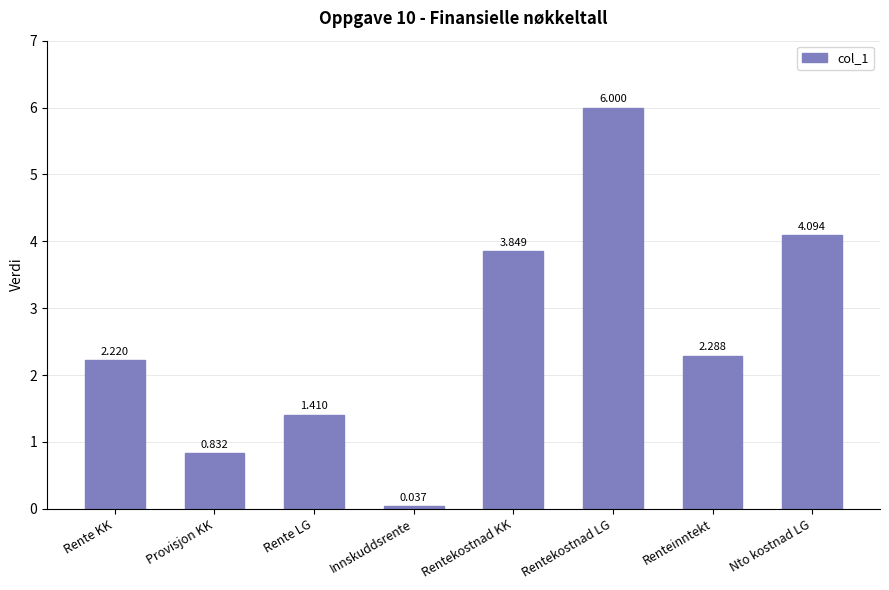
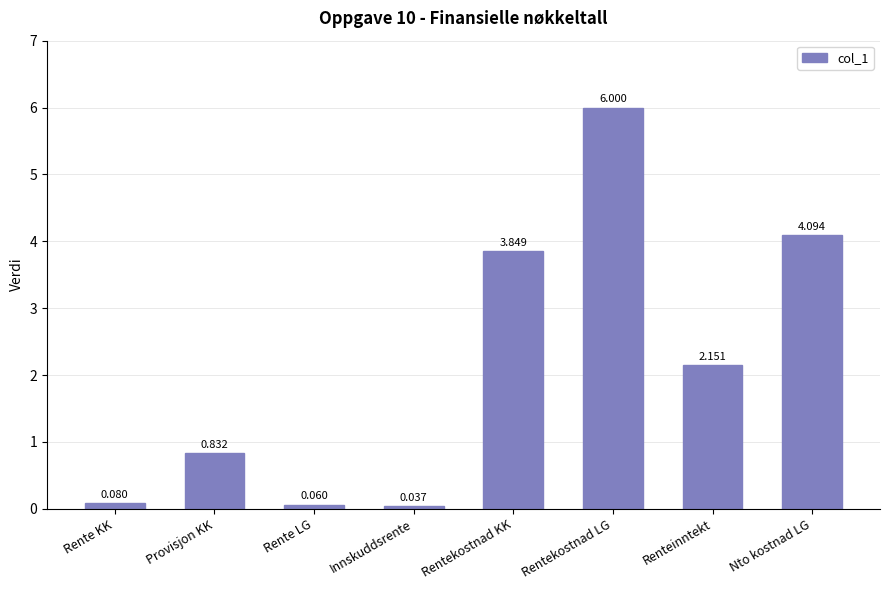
Rente KK: 2.220 -> 0.080
Rente LG: 1.410 -> 0.060
Renteinntekt: 2.288 -> 2.151
